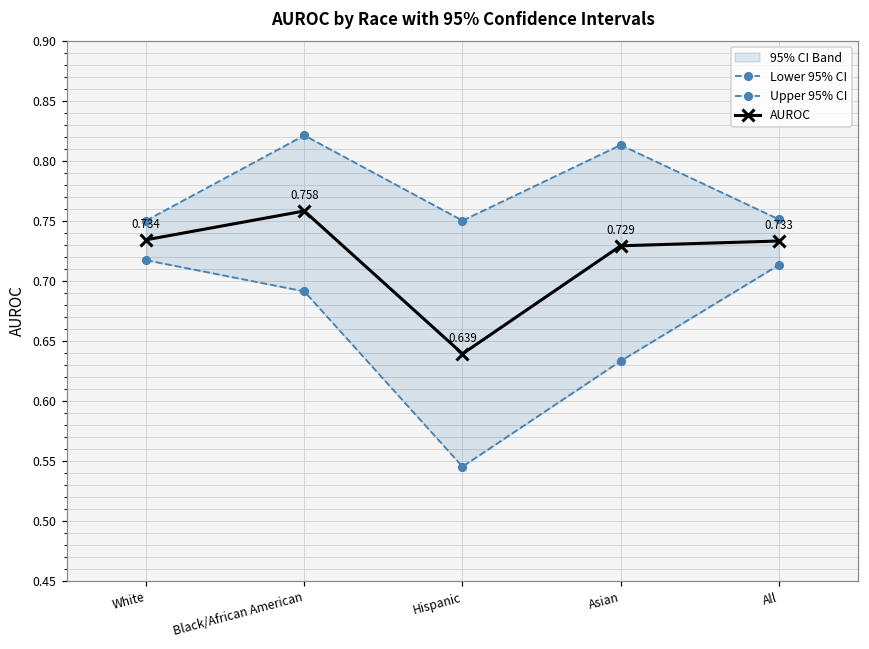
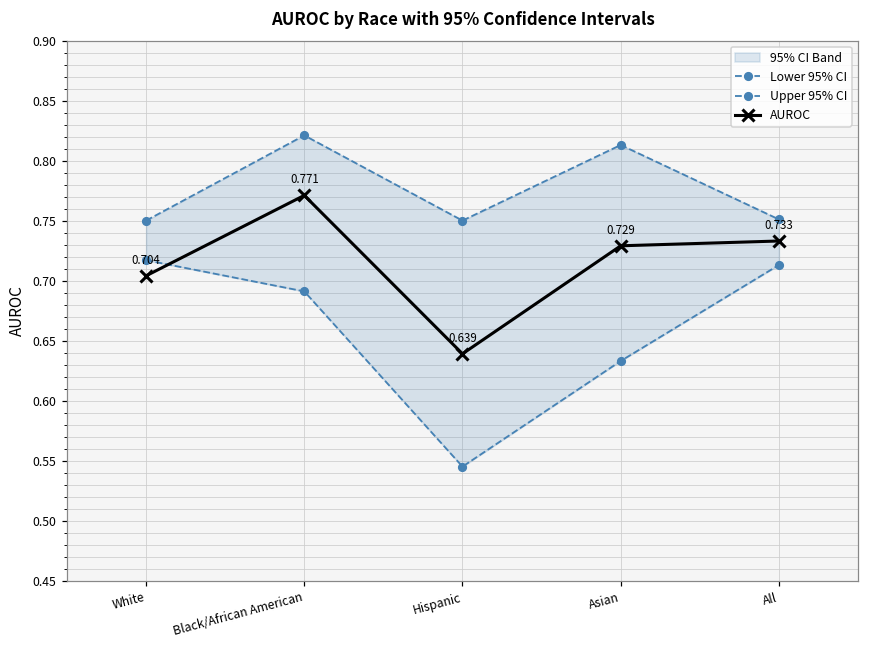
AUROC, White: 0.734 -> 0.704
AUROC, Black/African American: 0.758 -> 0.771
